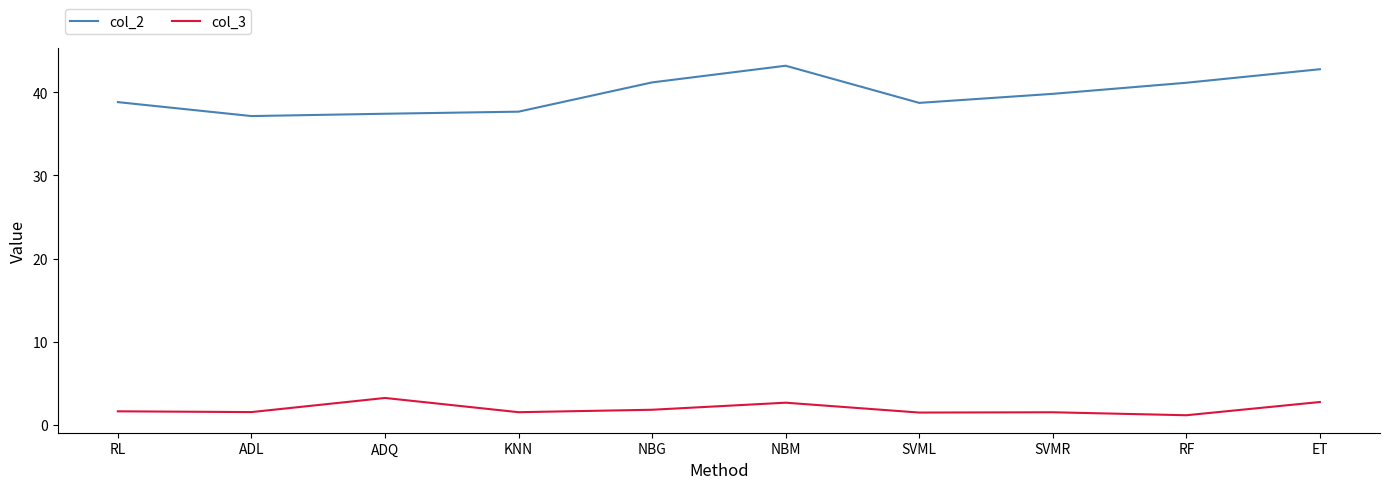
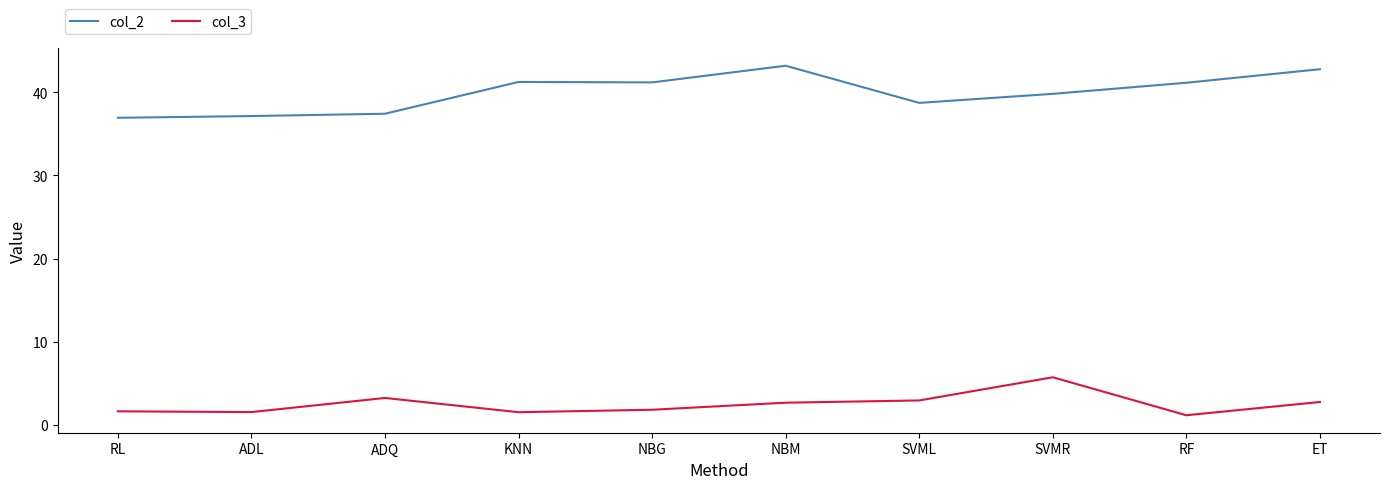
col_2, RL: 39 -> 37
col_2, KNN: 38 -> 41
col_3, SVML: 1 -> 3
col_3, SVMR: 2 -> 6
